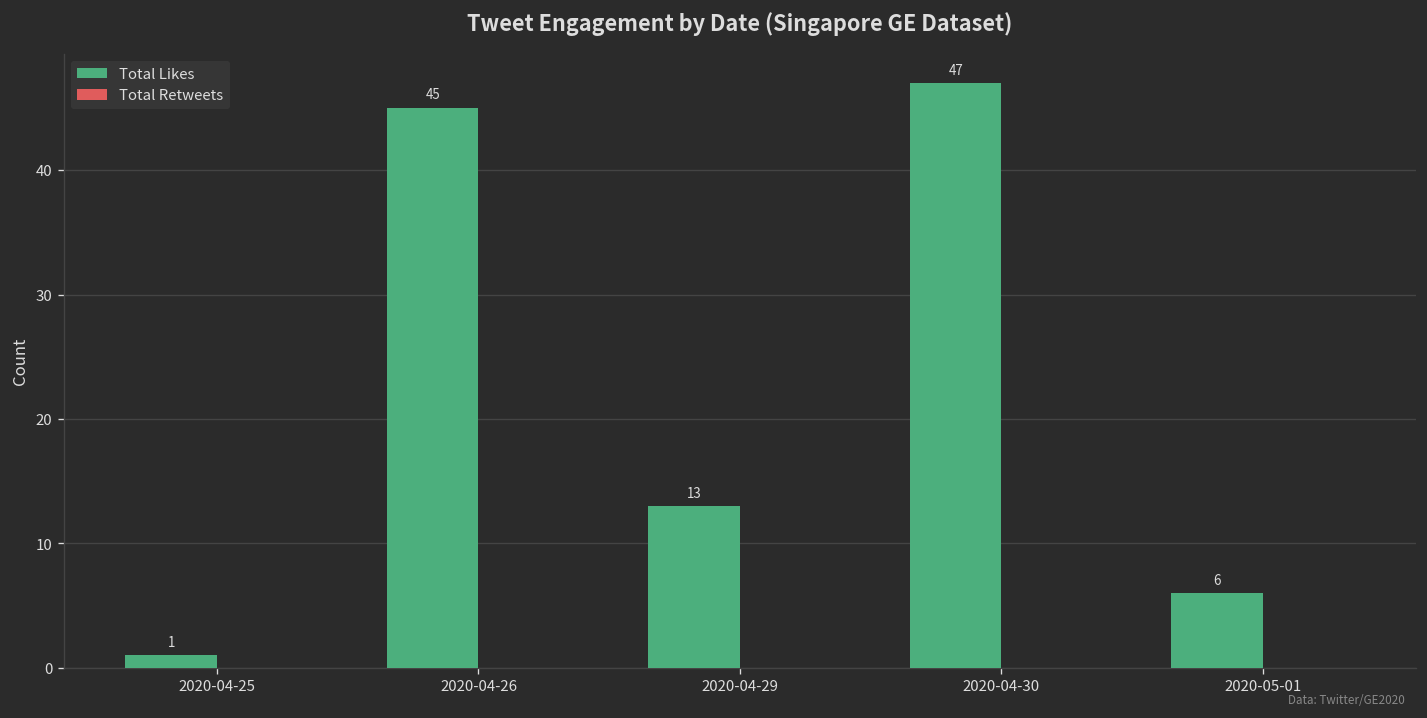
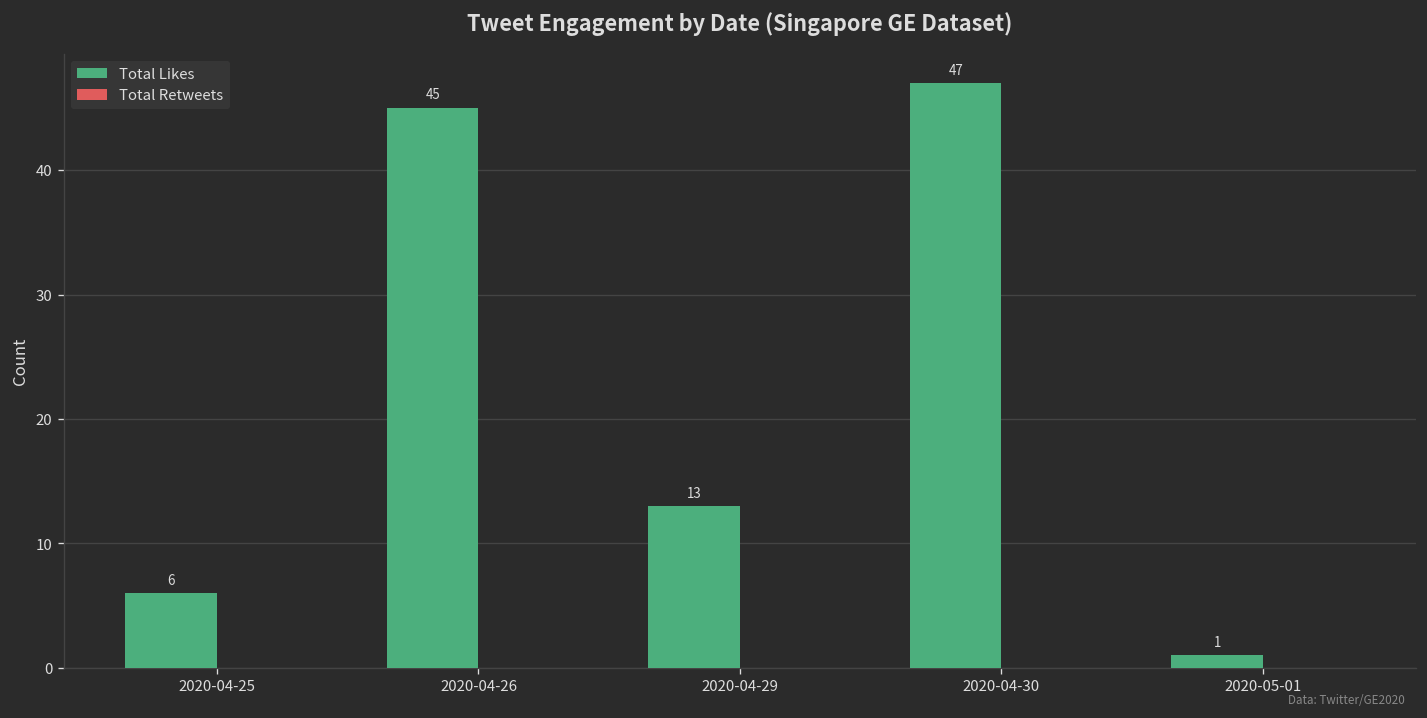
Total Likes, 2020-04-25: 1 -> 6
Total Likes, 2020-05-01: 6 -> 1
